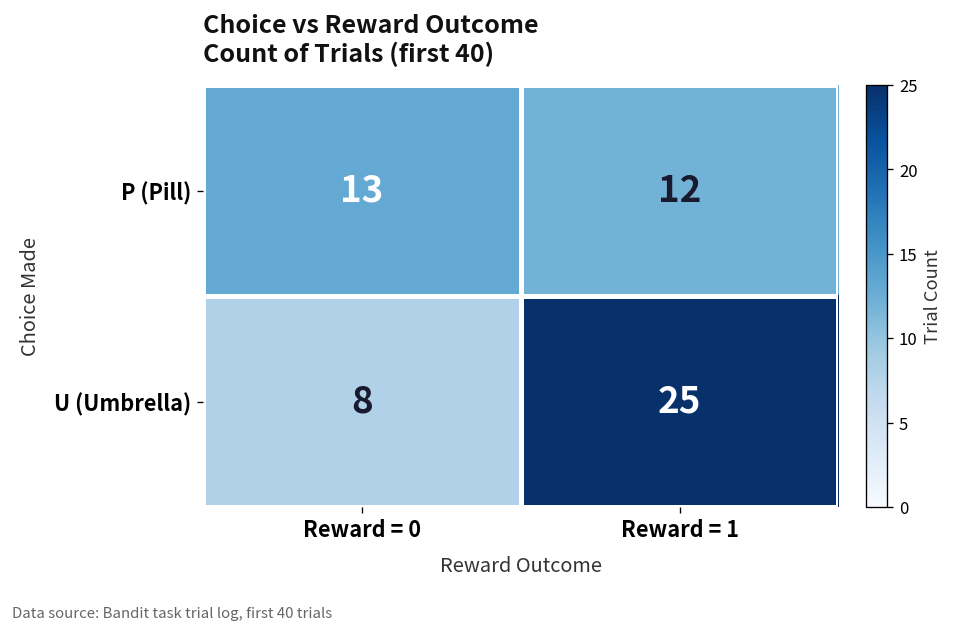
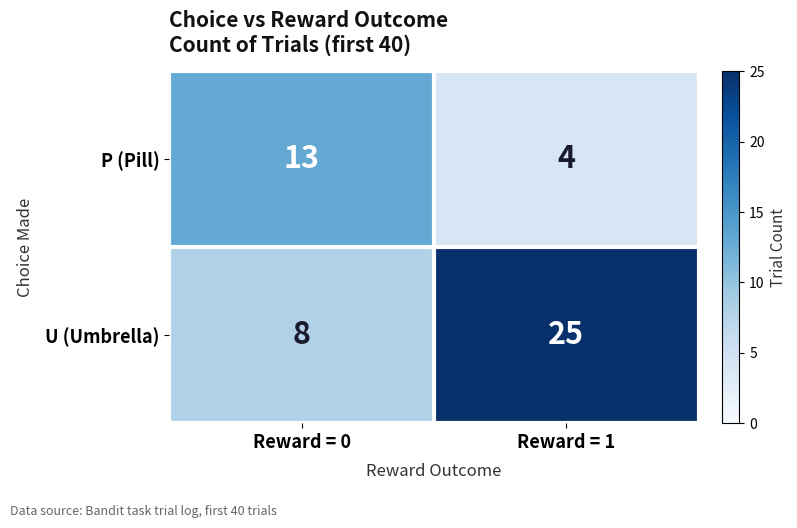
P (Pill), Reward = 1: 12 -> 4
